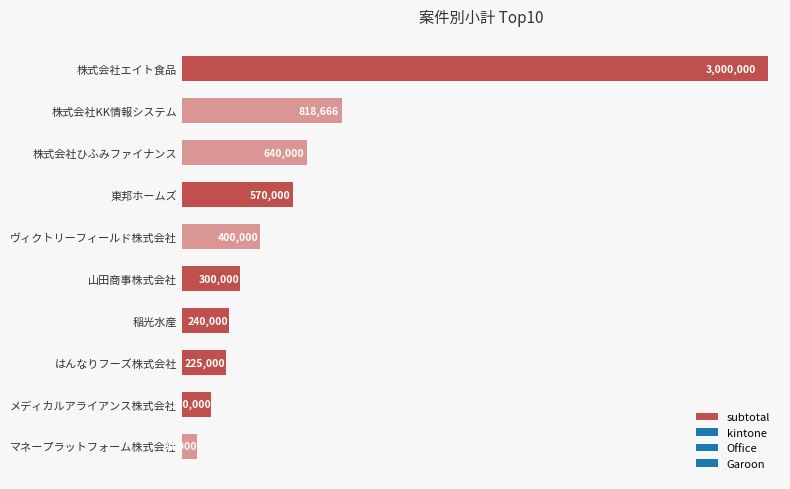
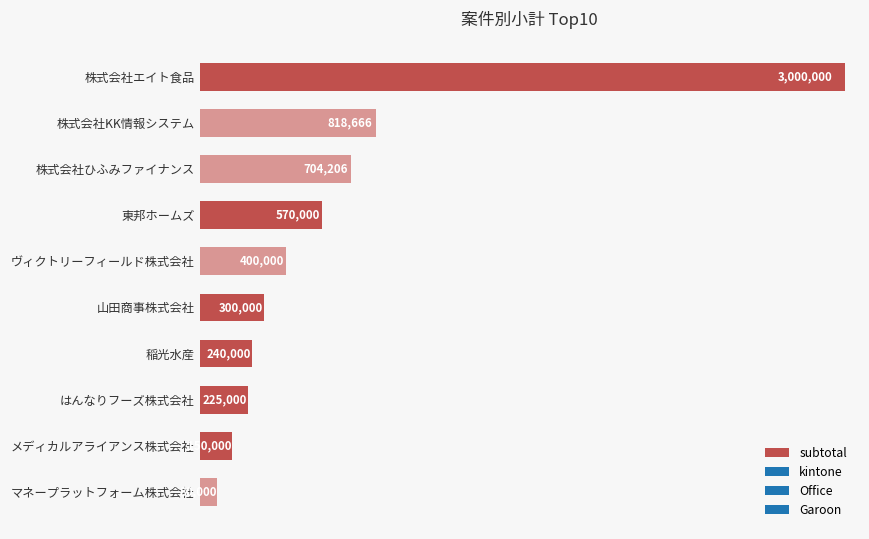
株式会社ひふみファイナンス: 640,000 -> 704,206
